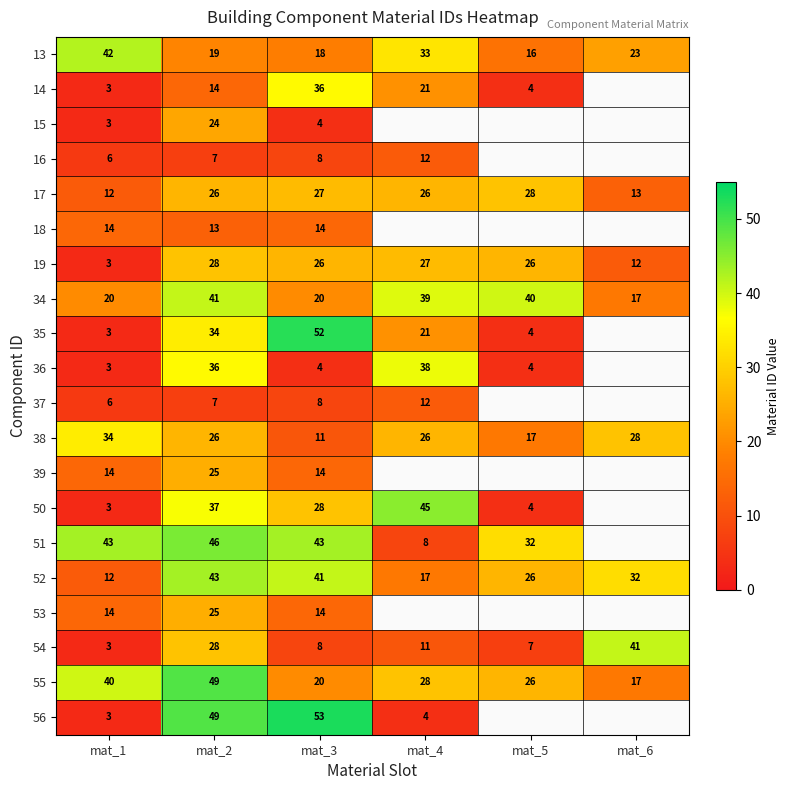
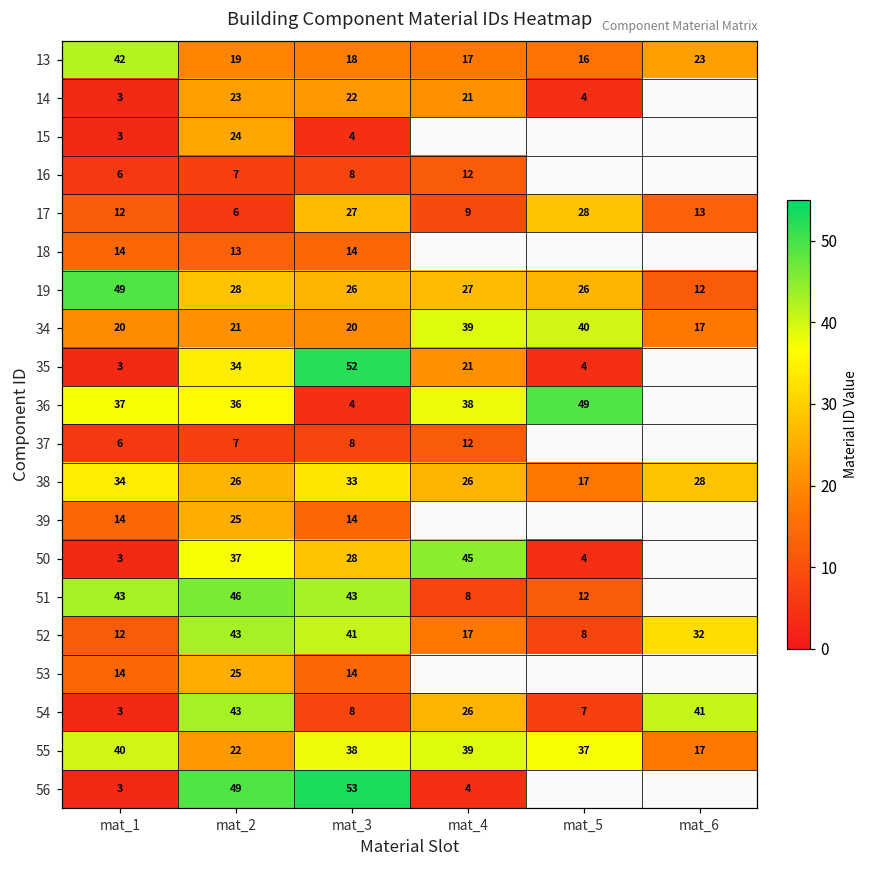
13, mat_4: 33 -> 17
14, mat_2: 14 -> 23
14, mat_3: 36 -> 22
17, mat_2: 26 -> 6
17, mat_4: 26 -> 9
19, mat_1: 3 -> 49
34, mat_2: 41 -> 21
36, mat_1: 3 -> 37
36, mat_5: 4 -> 49
38, mat_3: 11 -> 33
51, mat_5: 32 -> 12
52, mat_5: 26 -> 8
54, mat_2: 28 -> 43
54, mat_4: 11 -> 26
55, mat_2: 49 -> 22
55, mat_3: 20 -> 38
55, mat_4: 28 -> 39
55, mat_5: 26 -> 37
